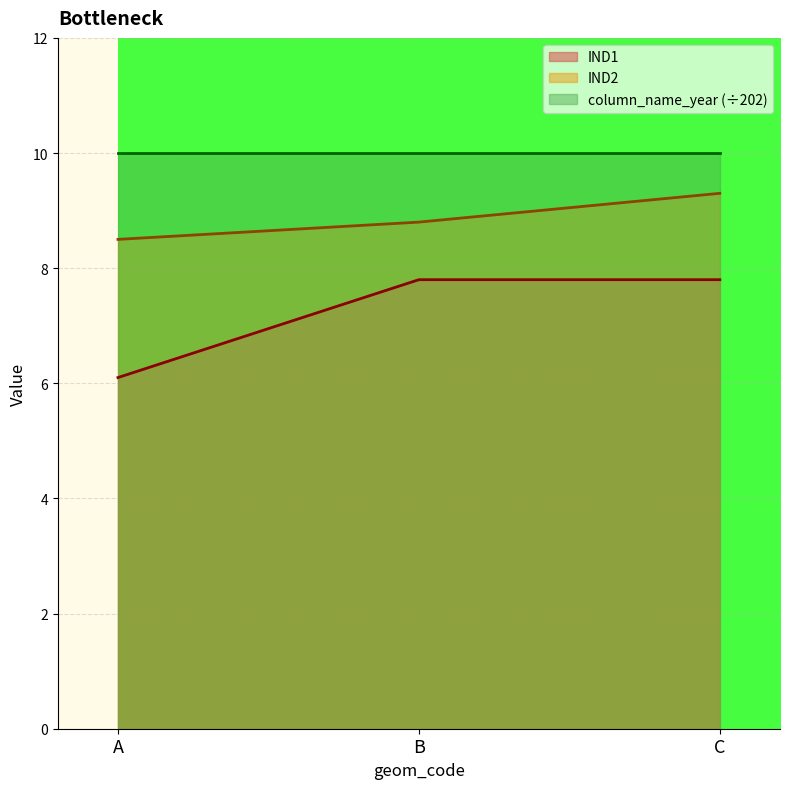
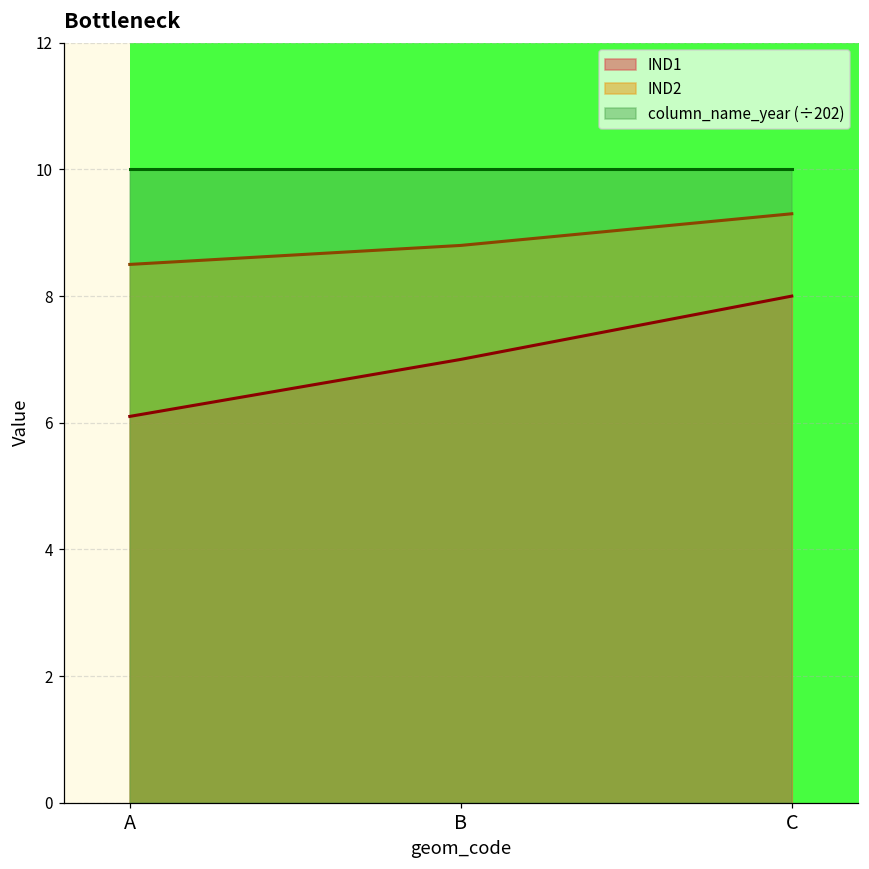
IND1, B: 7.8 -> 7.0
IND1, C: 7.8 -> 8.0
